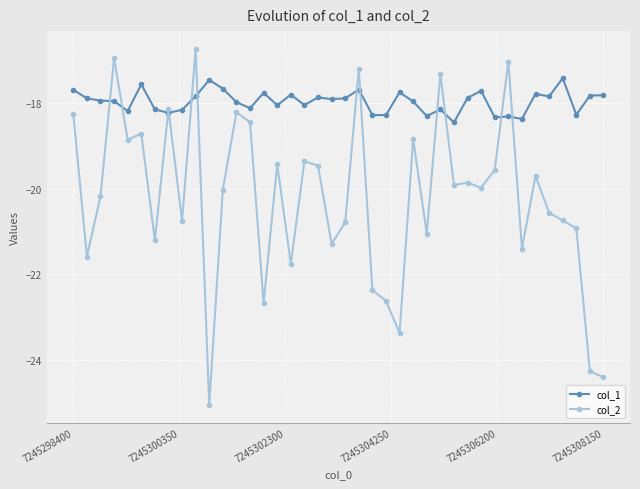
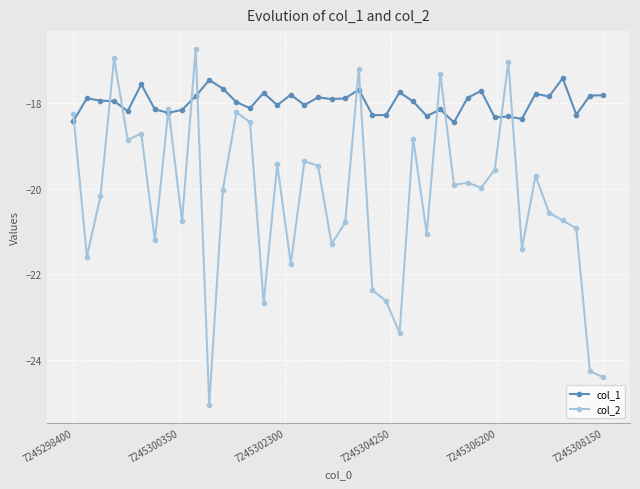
col_1, 7245298400: -17.7 -> -18.4
